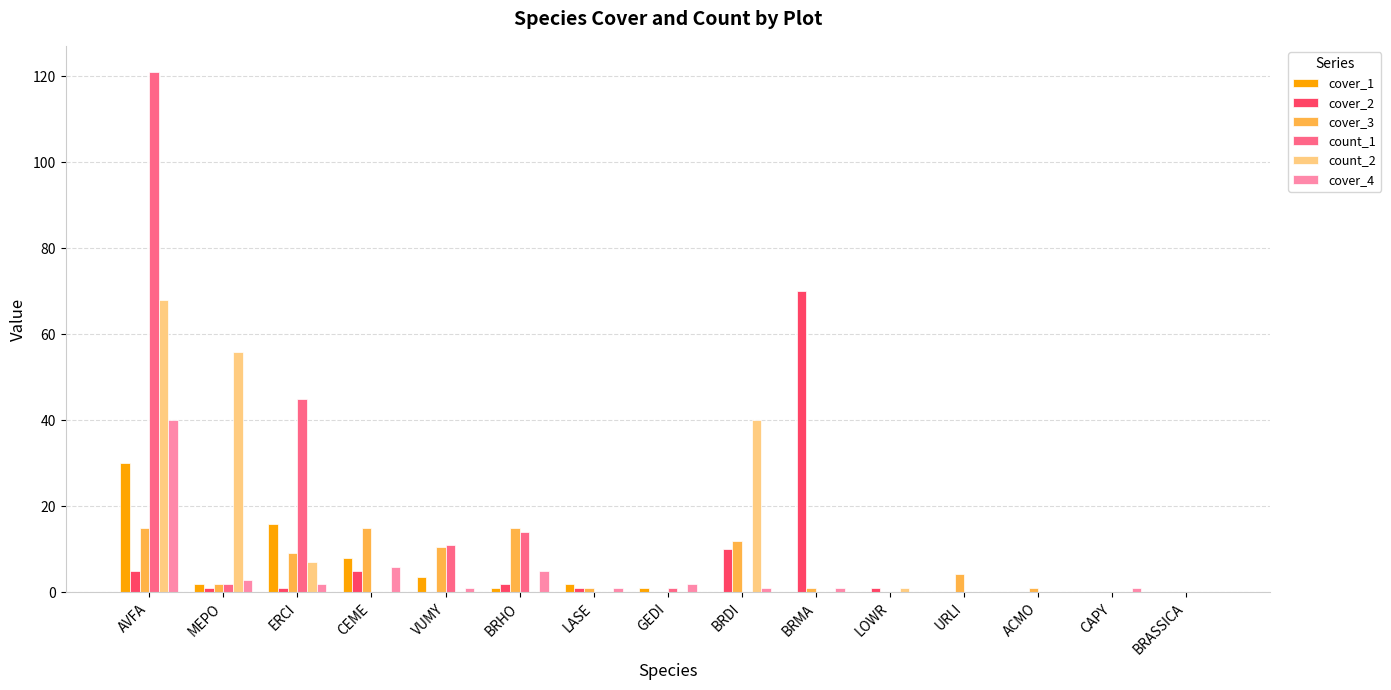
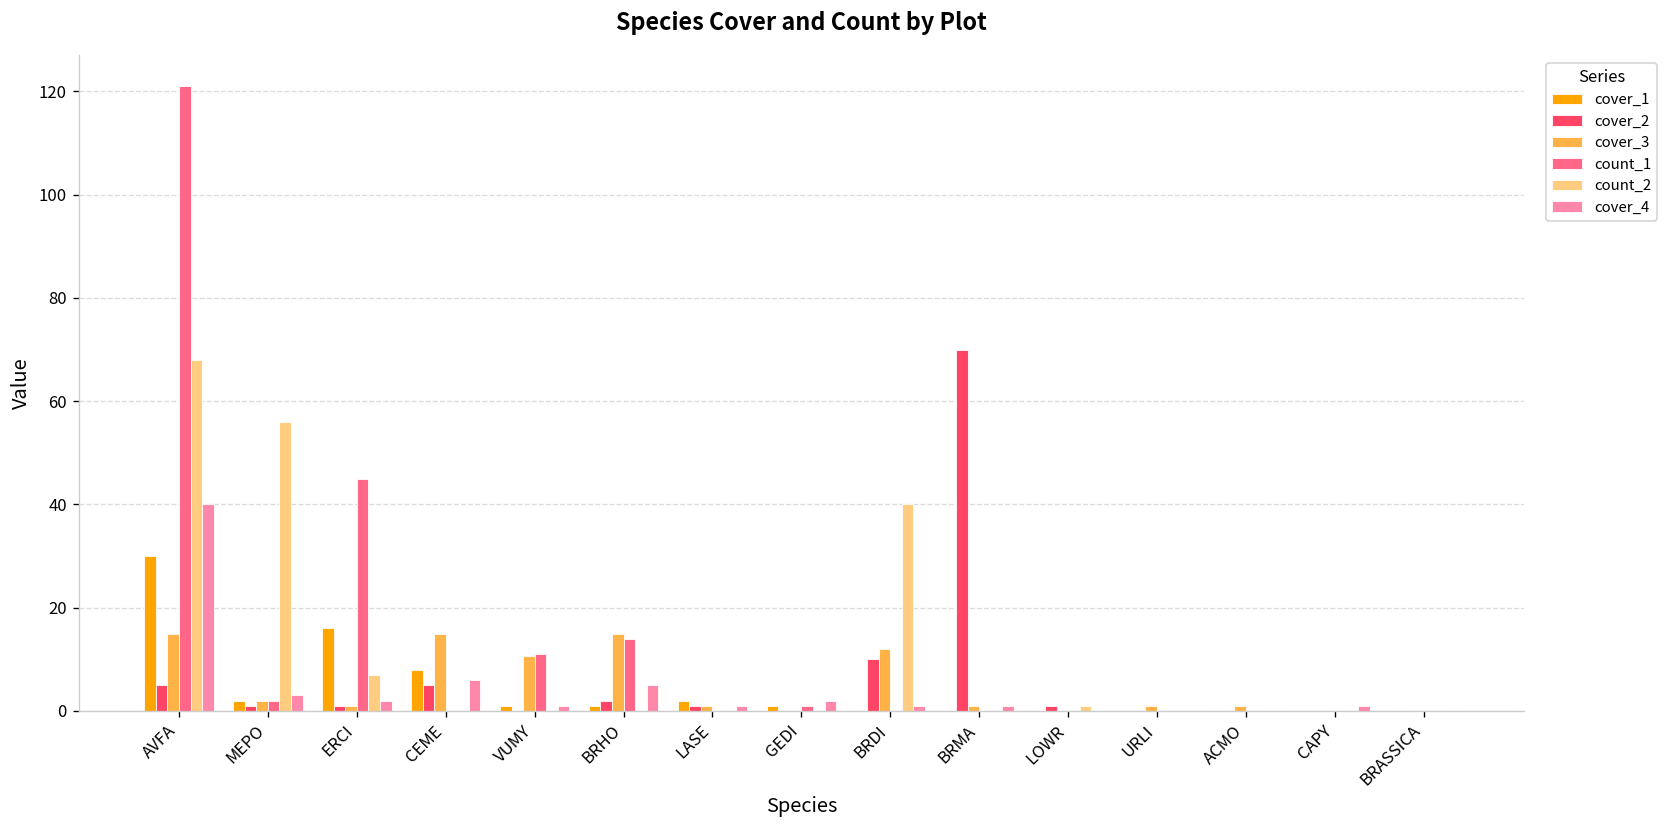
cover_3, ERCI: 9 -> 1
cover_1, VUMY: 4 -> 1
cover_3, URLI: 4 -> 1
